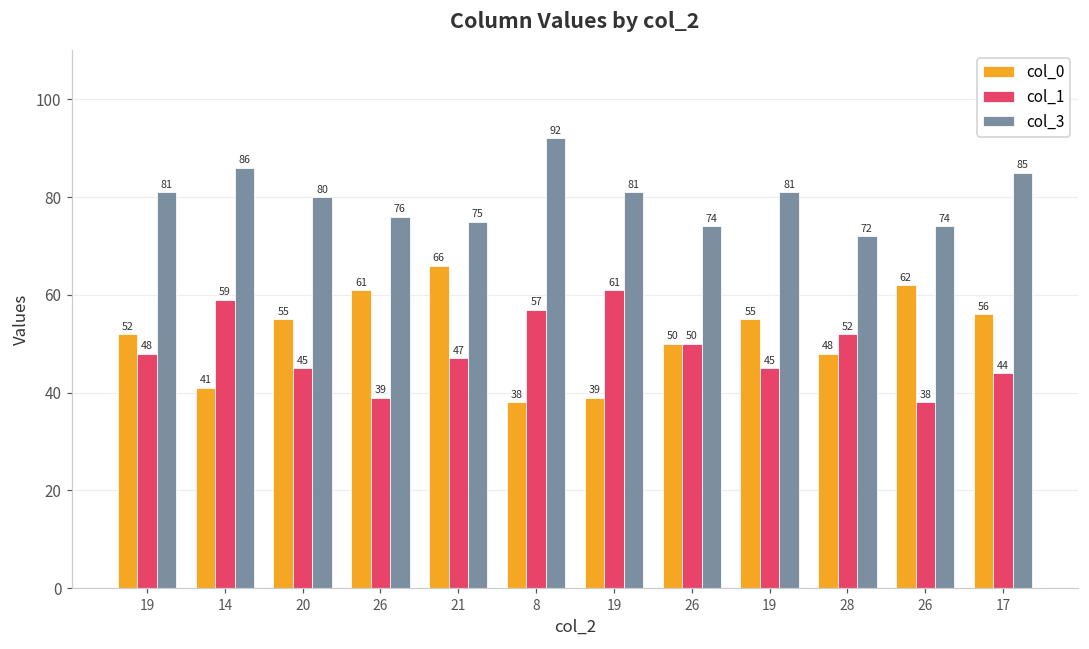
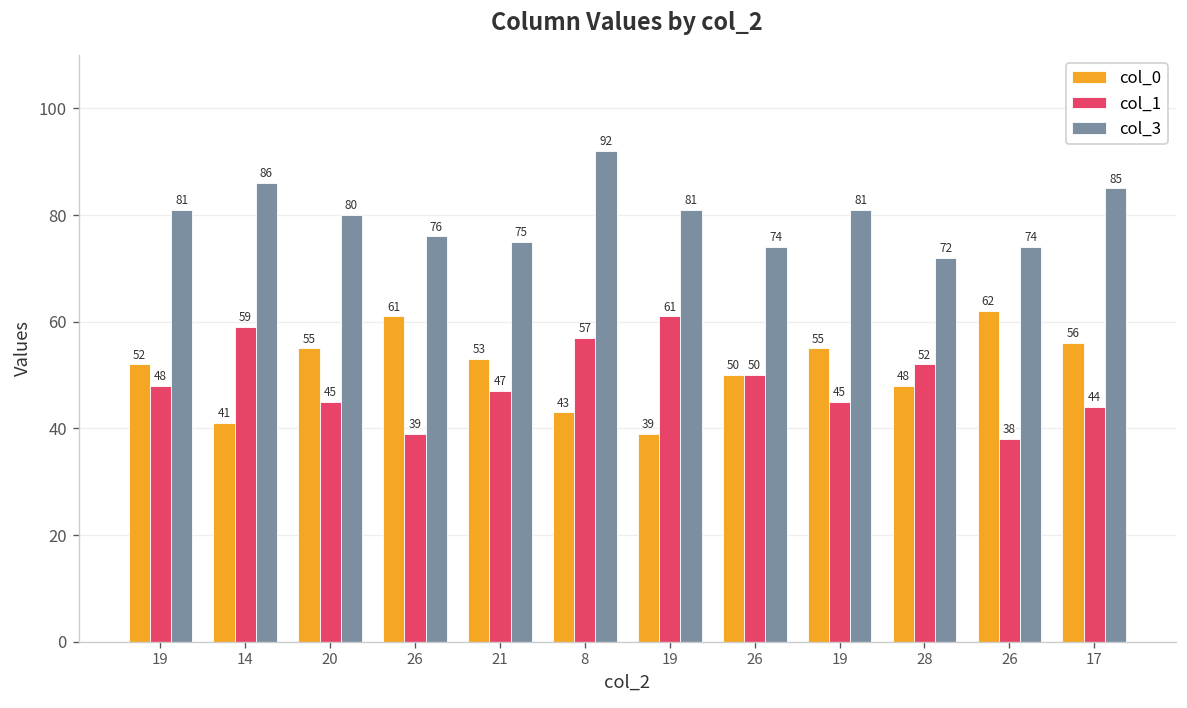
col_0, 21: 66 -> 53
col_0, 8: 38 -> 43
